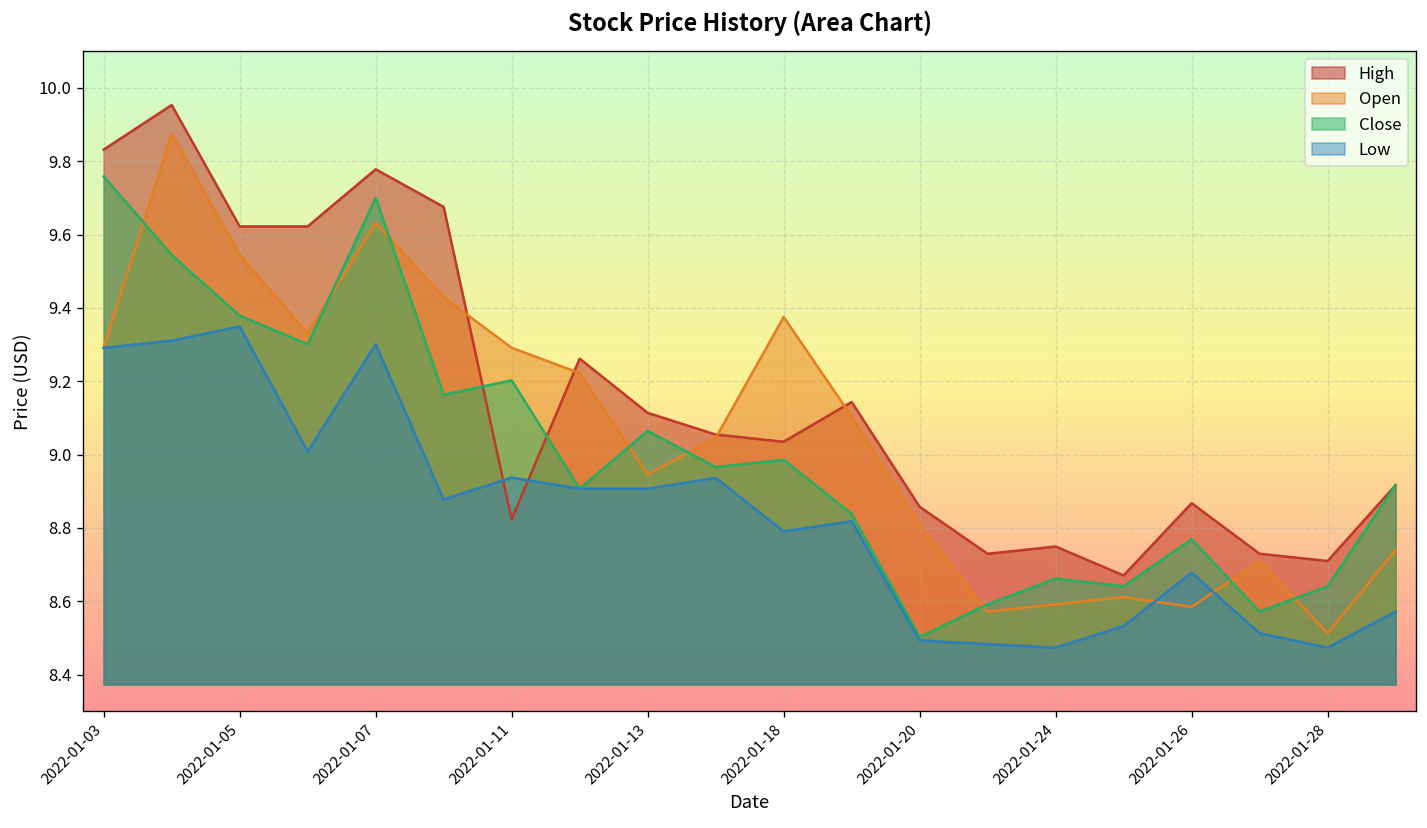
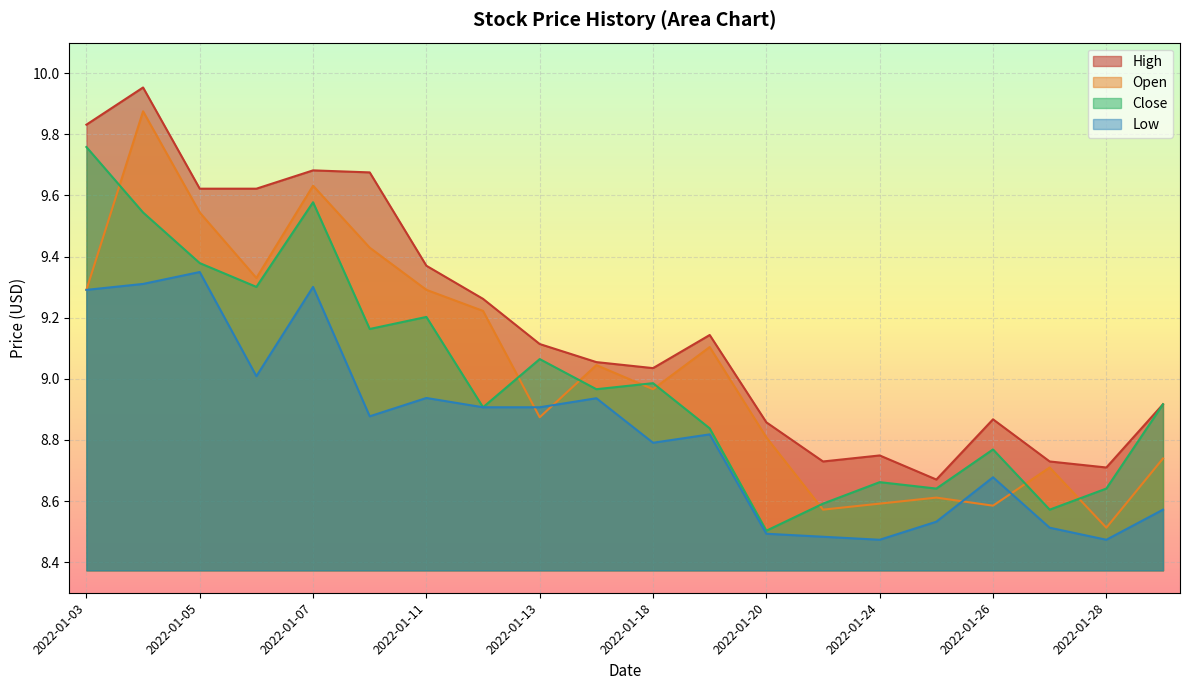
High, 2022-01-07: 9.78 -> 9.68
Close, 2022-01-07: 9.70 -> 9.58
High, 2022-01-11: 8.82 -> 9.37
Open, 2022-01-13: 8.95 -> 8.87
Open, 2022-01-18: 9.38 -> 8.97
